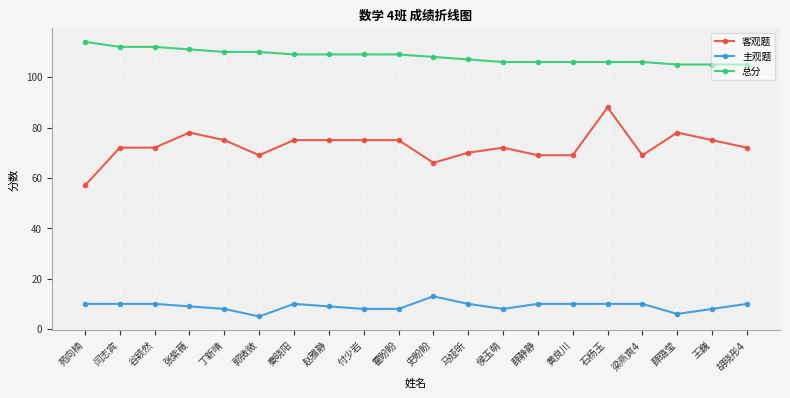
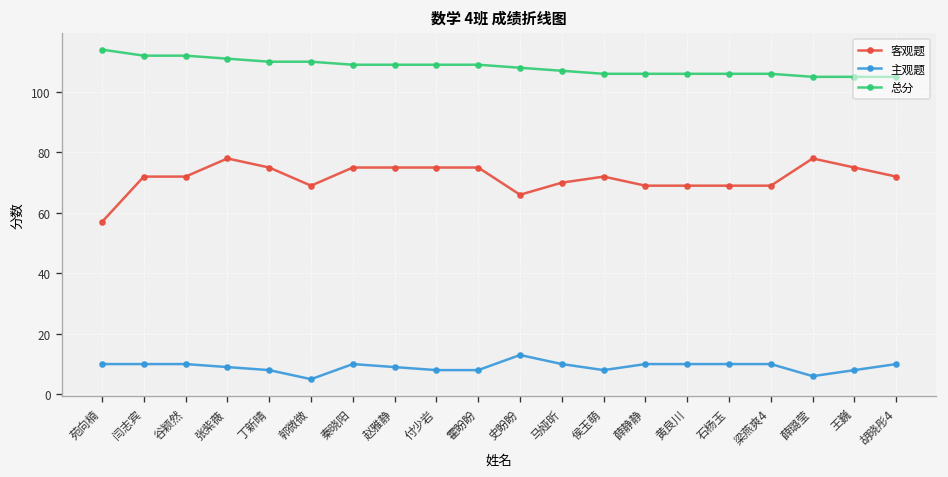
客观题, 石杨玉: 88 -> 69
